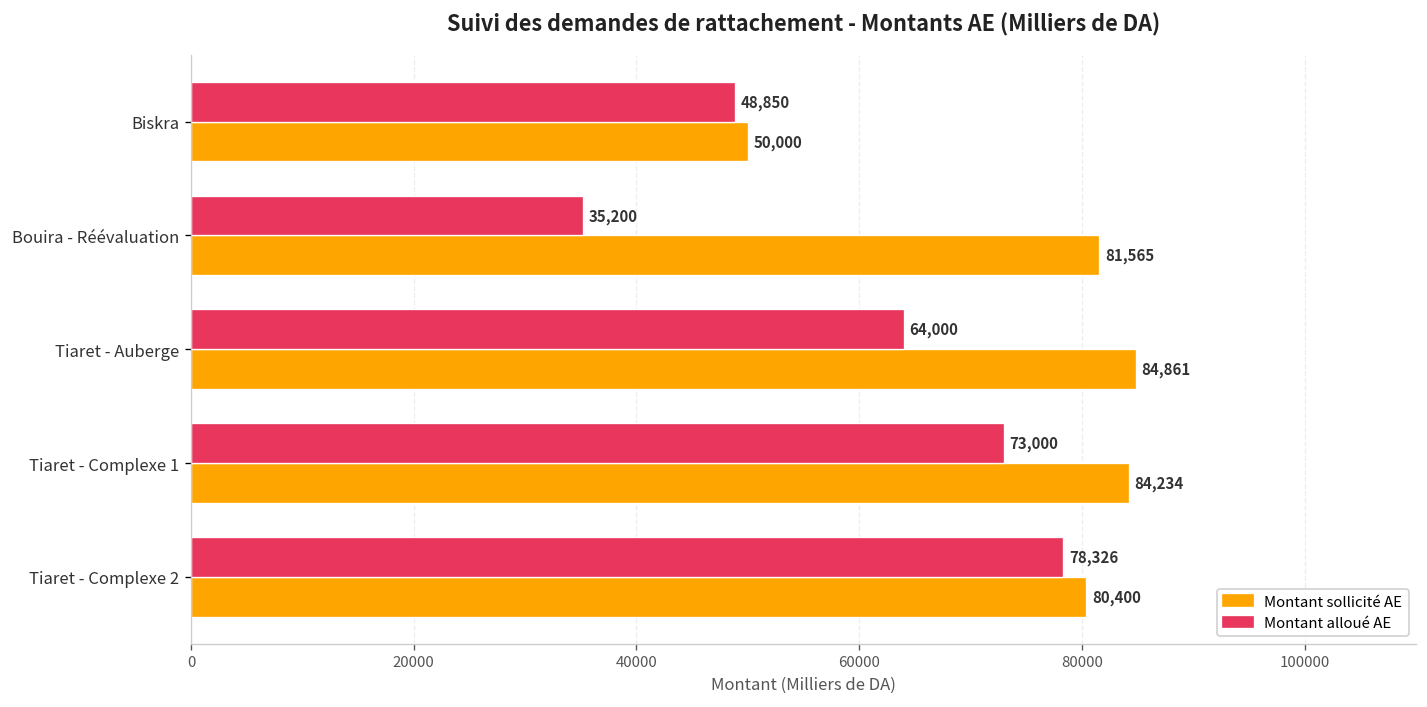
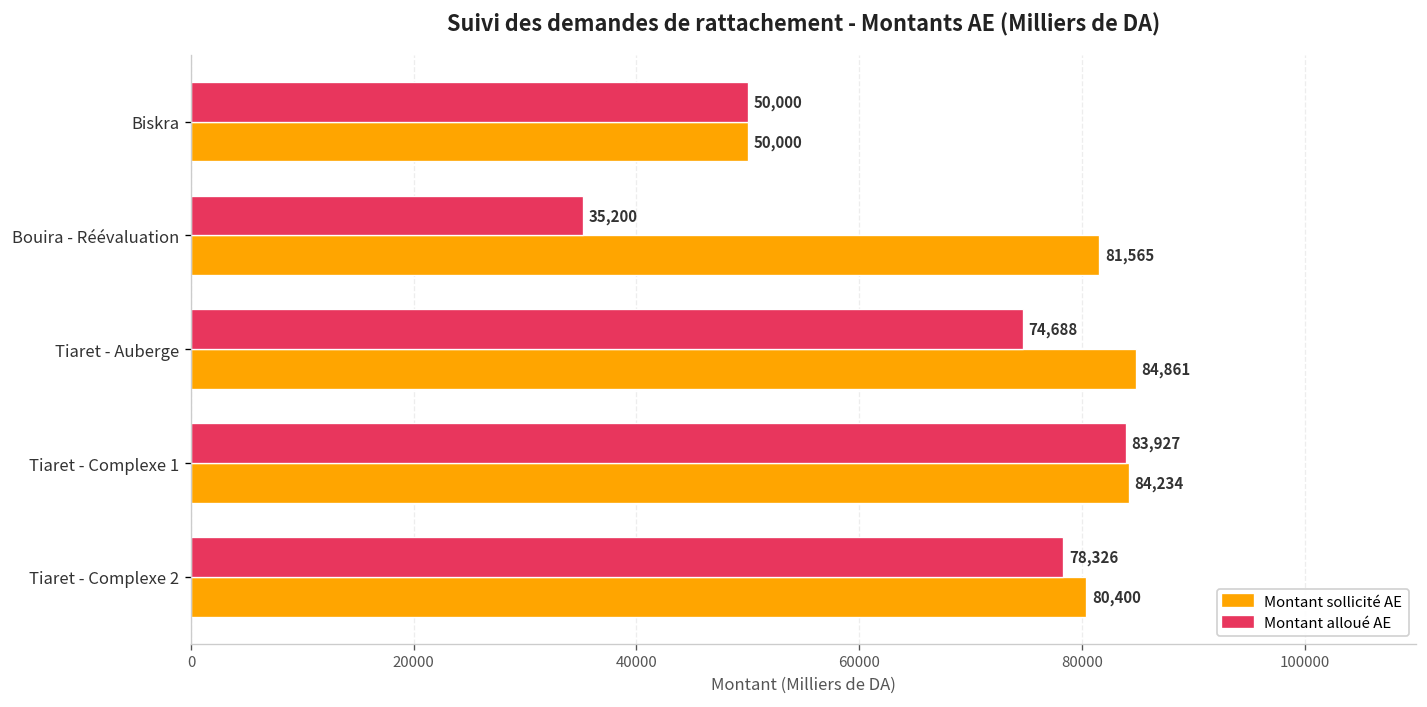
Montant alloué AE, Biskra: 48,850 -> 50,000
Montant alloué AE, Tiaret - Auberge: 64,000 -> 74,688
Montant alloué AE, Tiaret - Complexe 1: 73,000 -> 83,927
